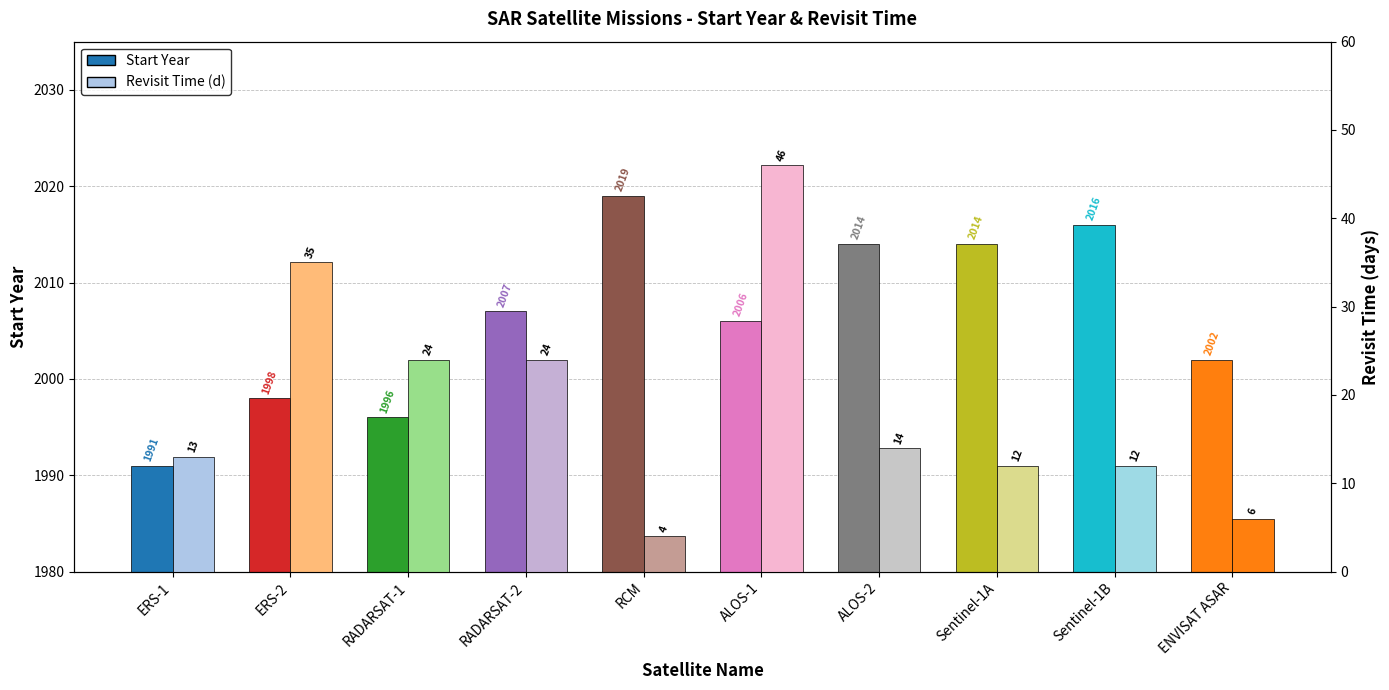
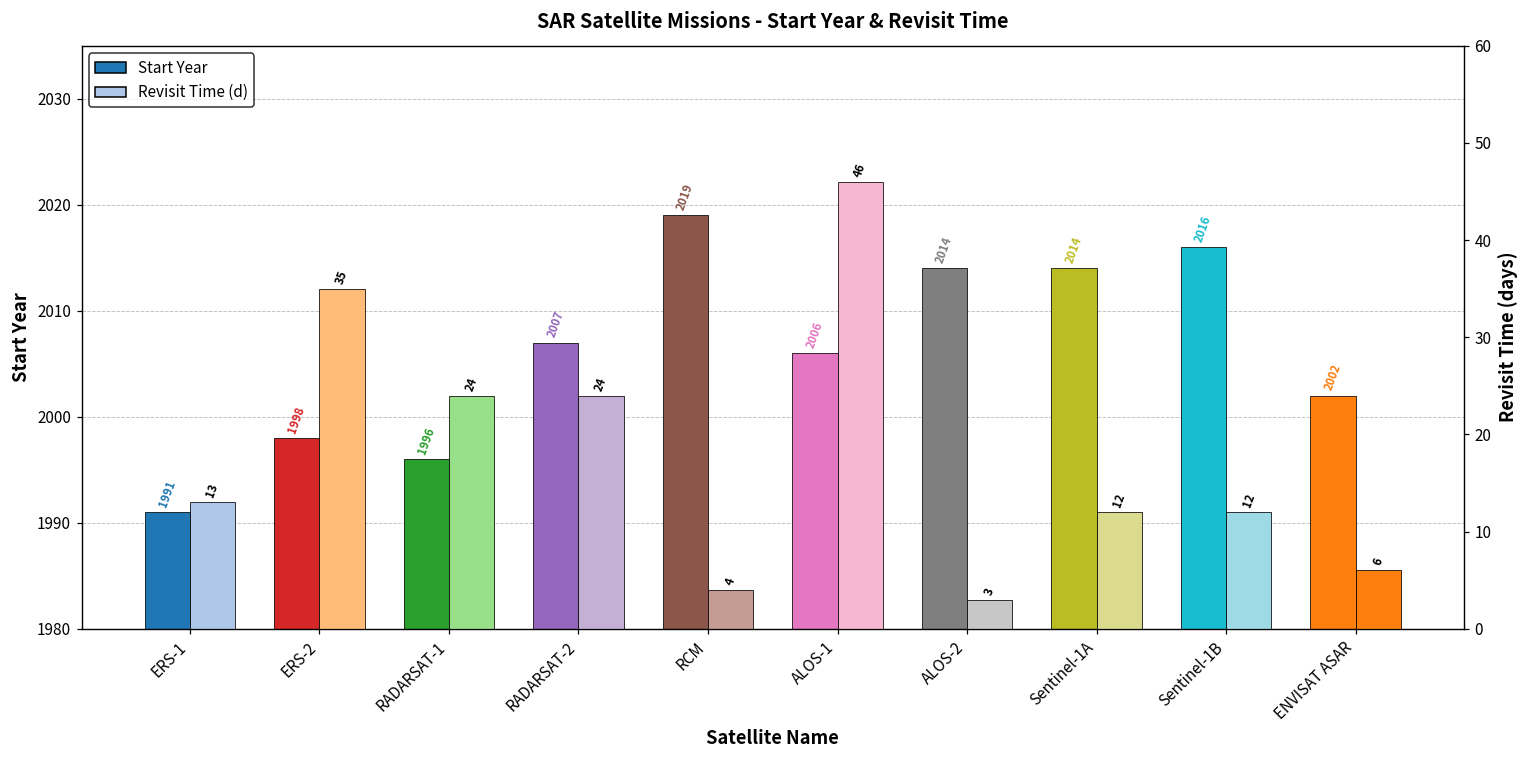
Revisit Time (d), ALOS-2: 14 -> 3
